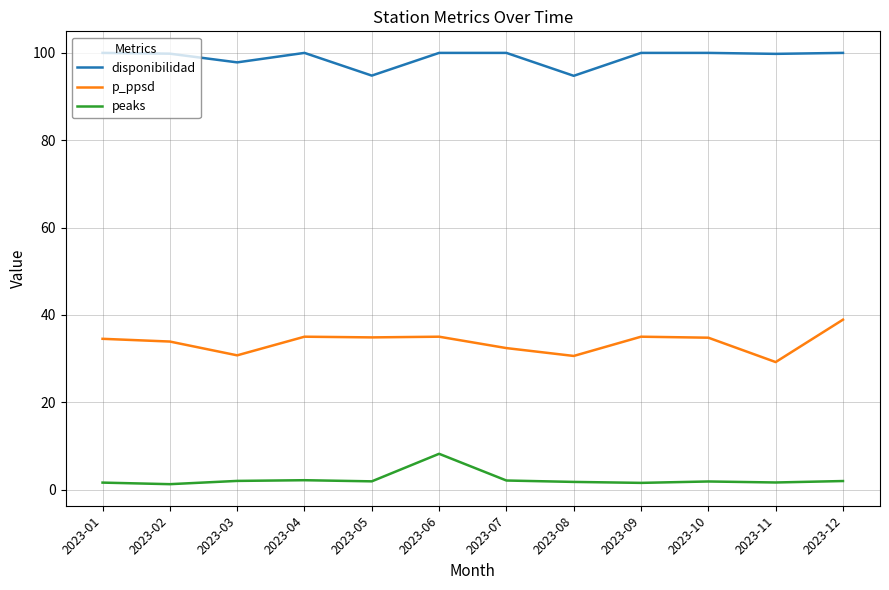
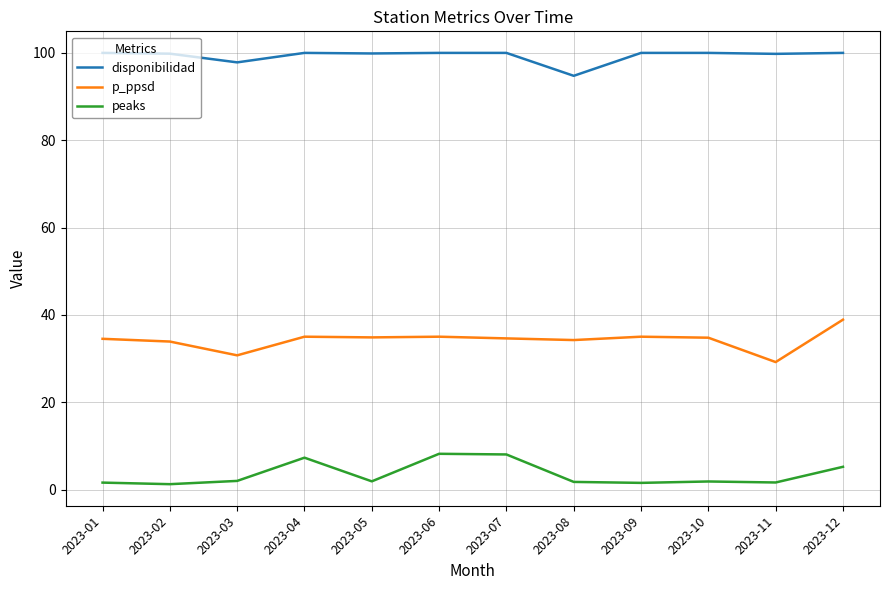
peaks, 2023-04: 2 -> 7
disponibilidad, 2023-05: 95 -> 100
p_ppsd, 2023-07: 32 -> 35
peaks, 2023-07: 2 -> 8
p_ppsd, 2023-08: 31 -> 34
peaks, 2023-12: 2 -> 5
